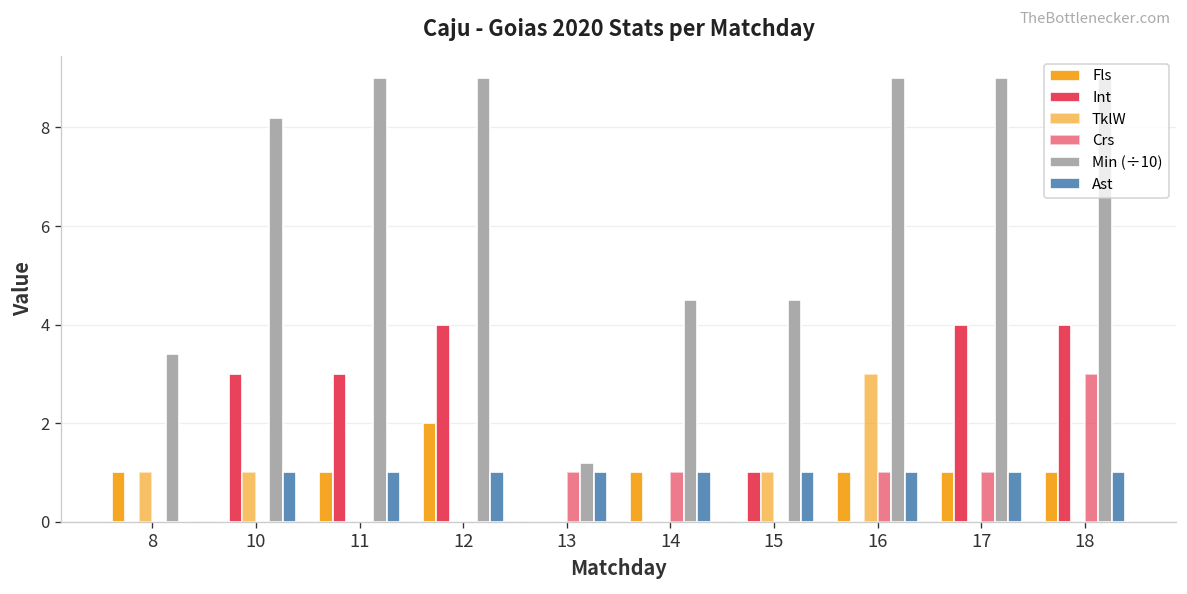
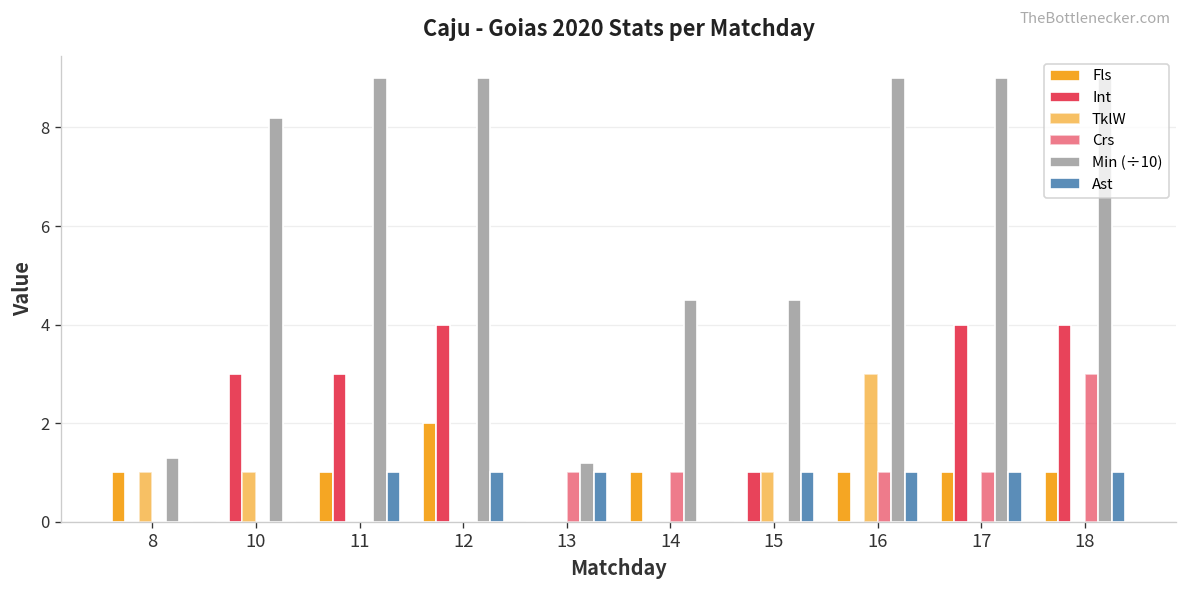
Min (÷10), 8: 3.4 -> 1.3
Ast, 10: 1 -> 0
Ast, 14: 1 -> 0
